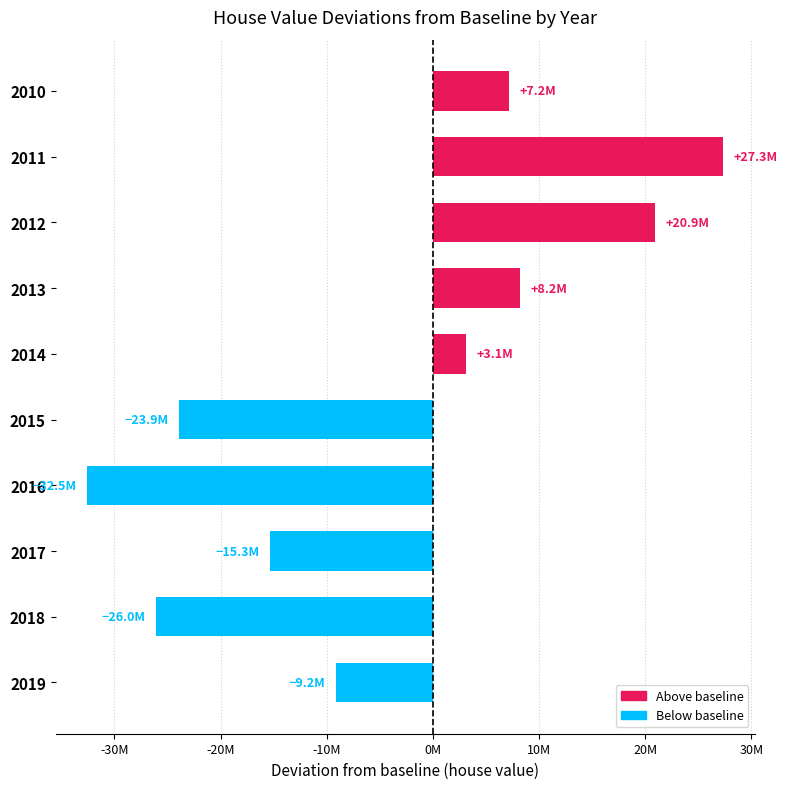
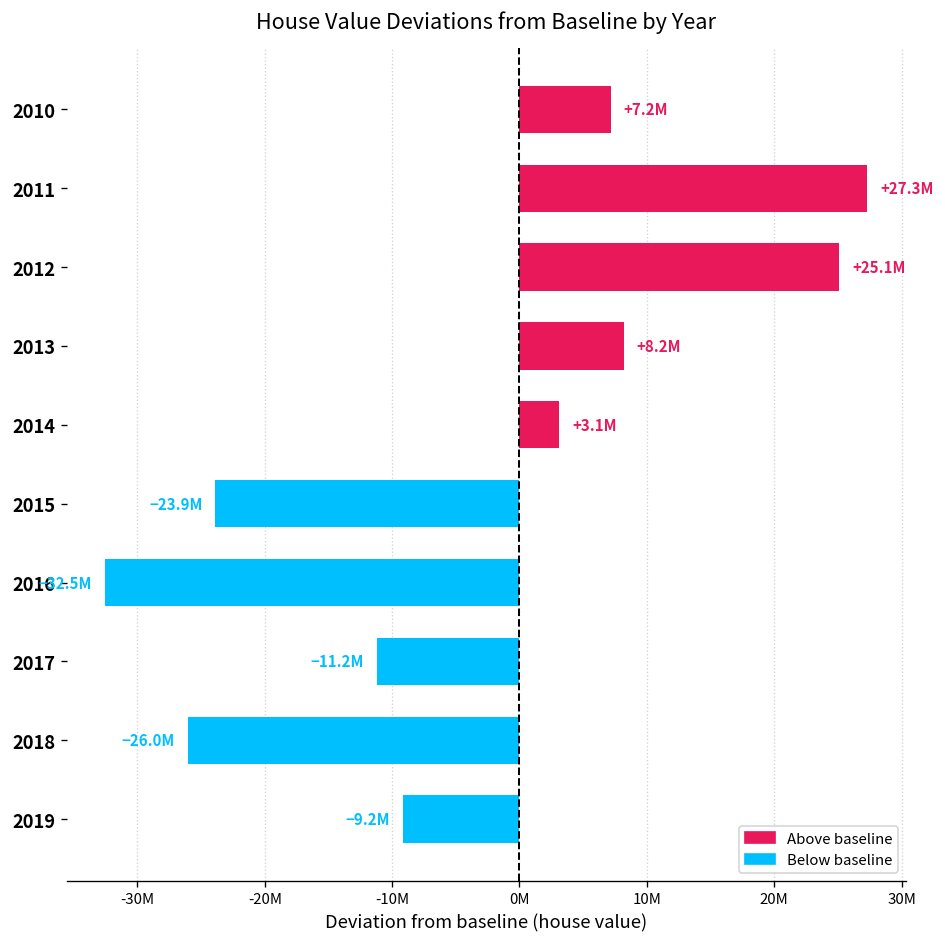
2012: +20.9M -> +25.1M
2017: -15.3M -> -11.2M
